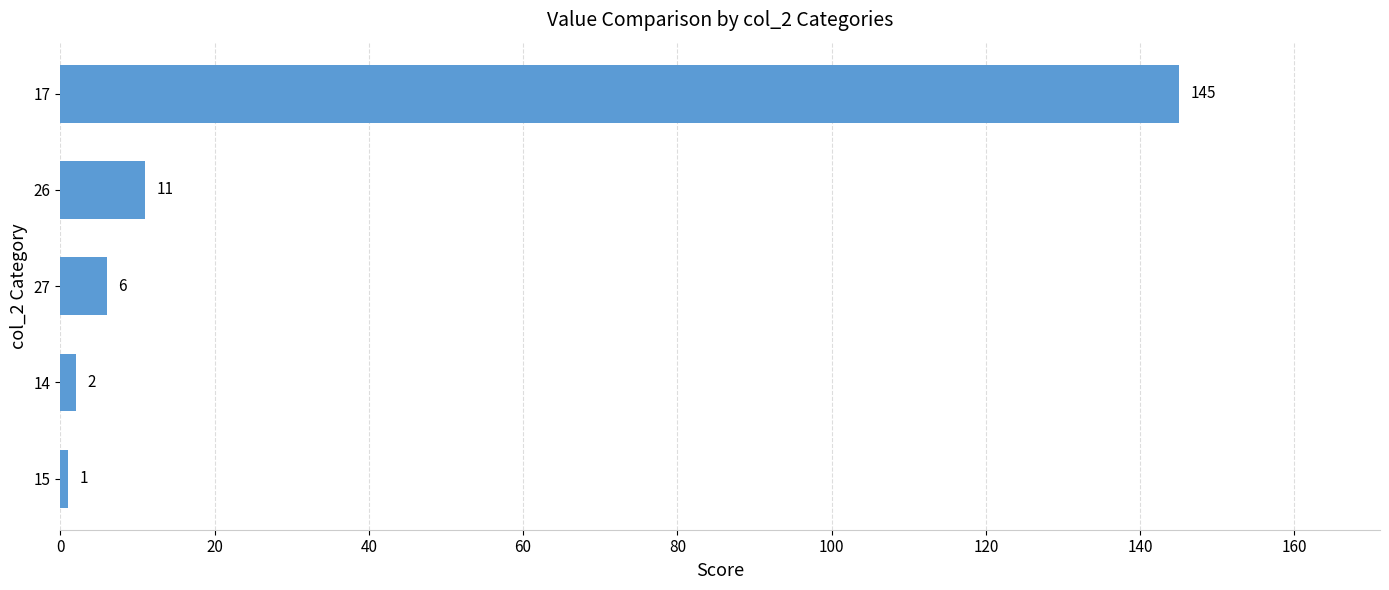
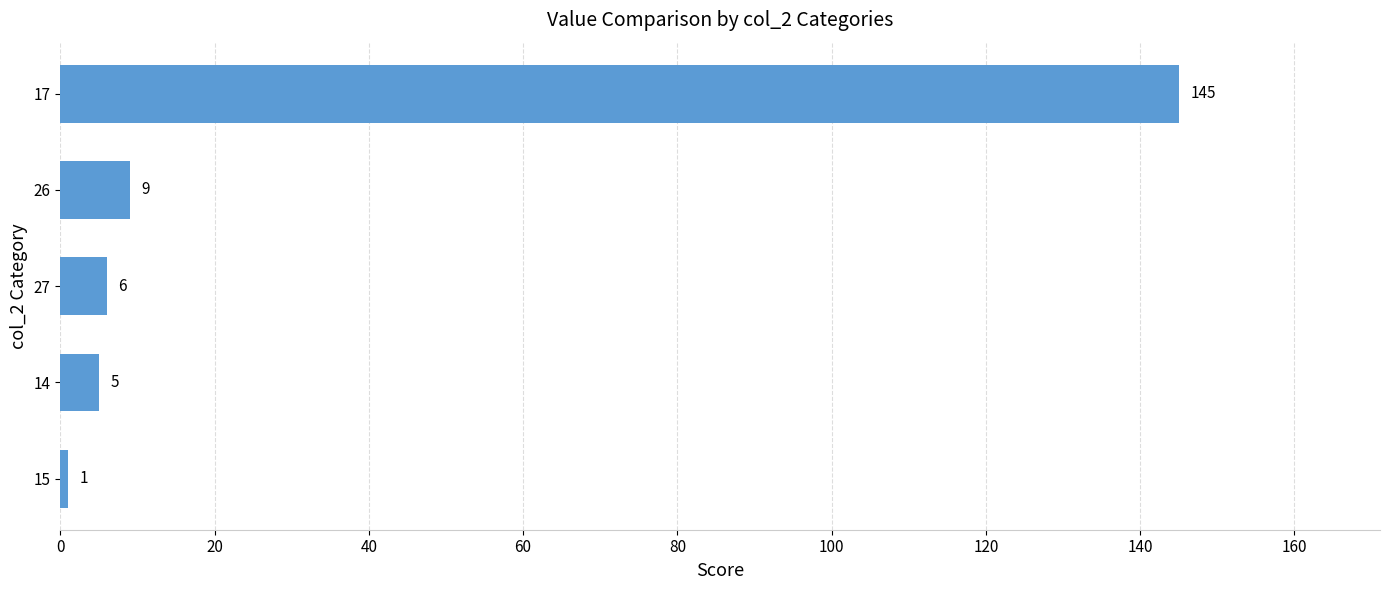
26: 11 -> 9
14: 2 -> 5
